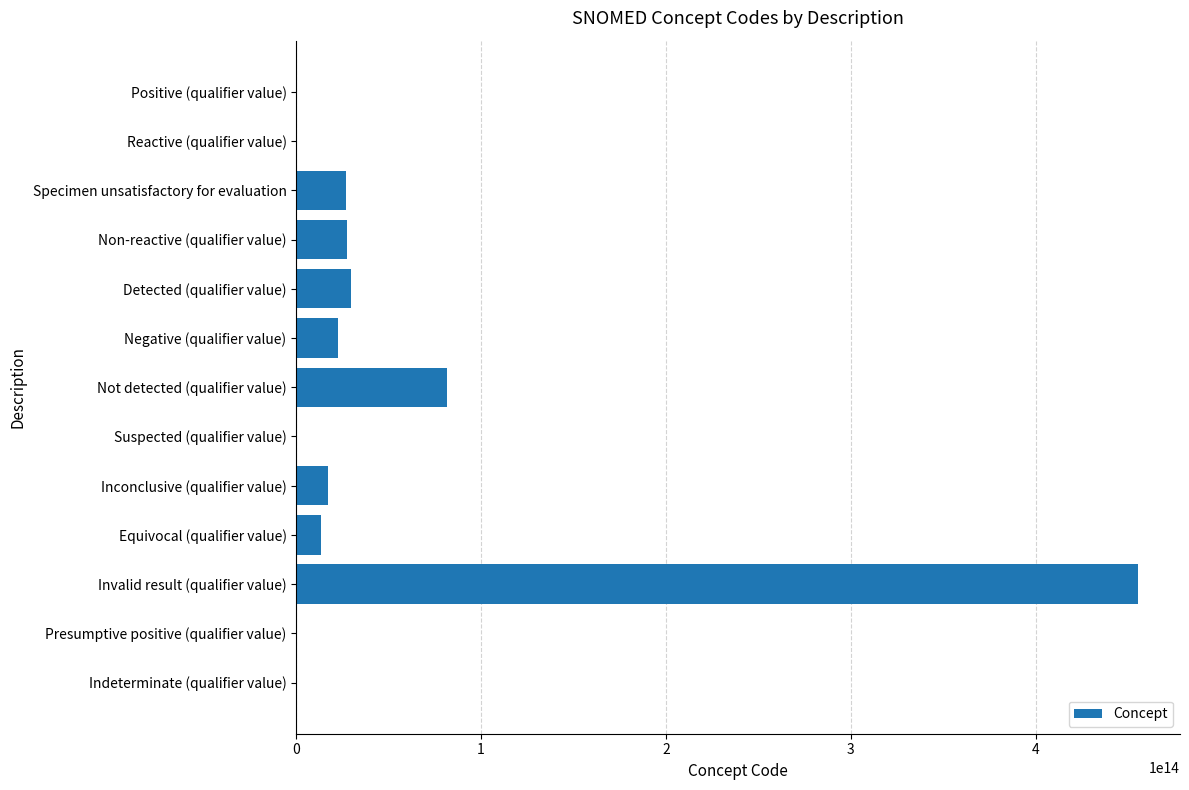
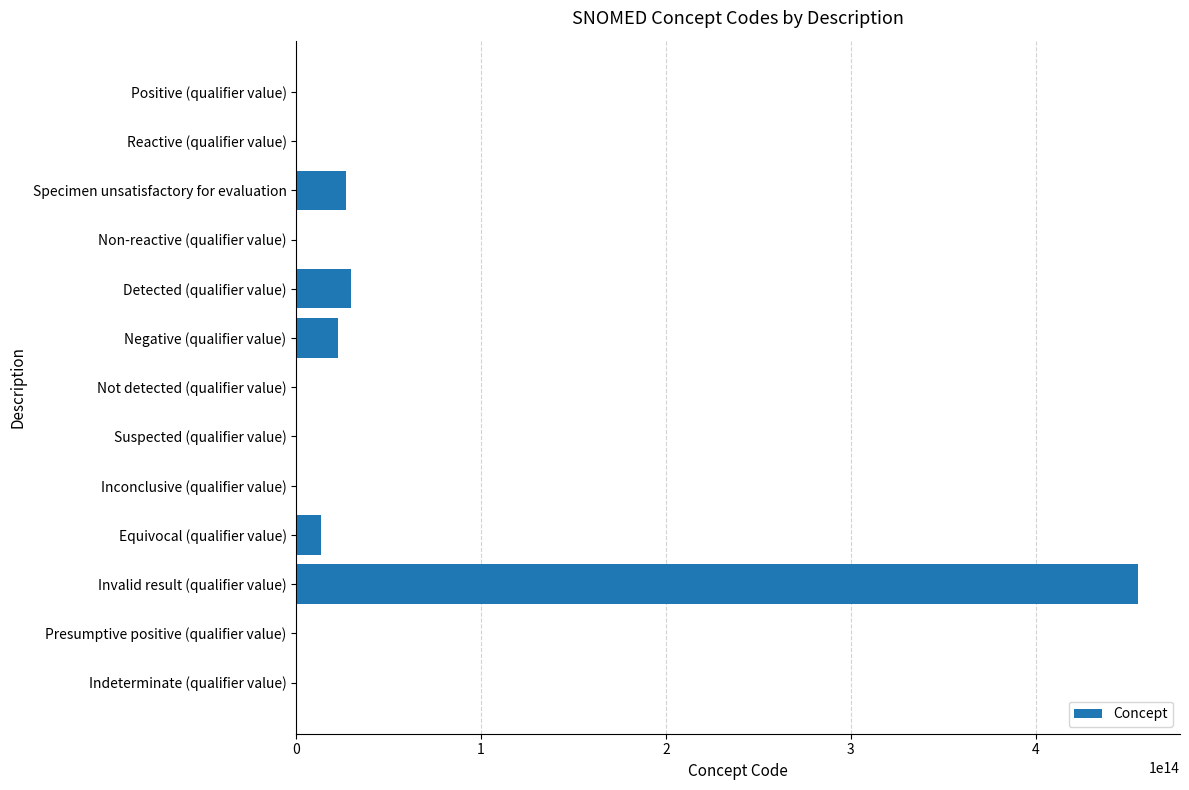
Non-reactive (qualifier value): 27000000000000 -> 0
Not detected (qualifier value): 81000000000000 -> 0
Inconclusive (qualifier value): 17000000000000 -> 0
